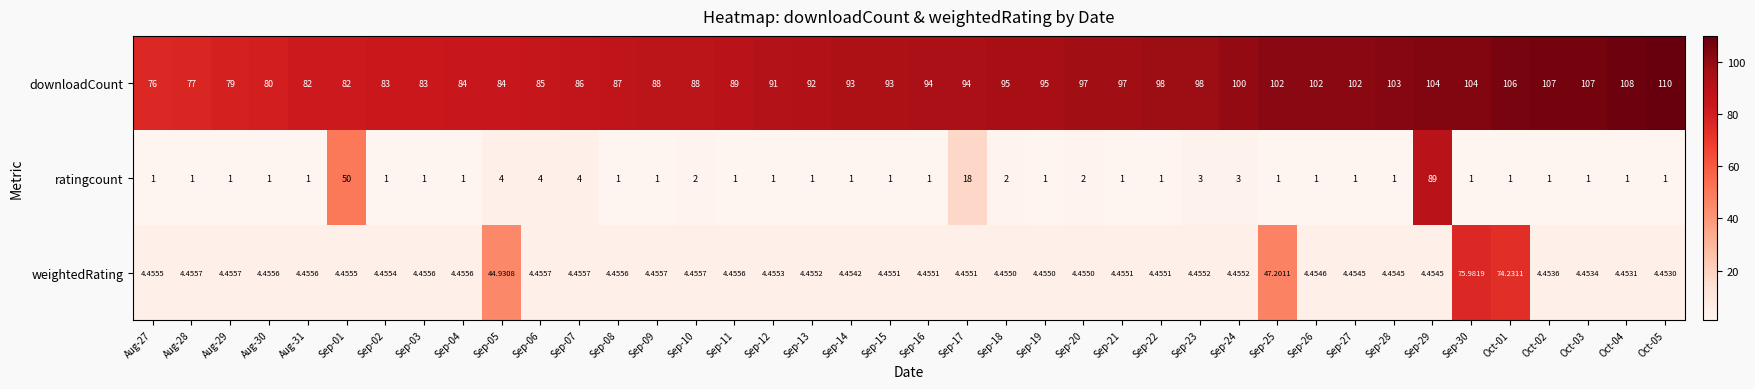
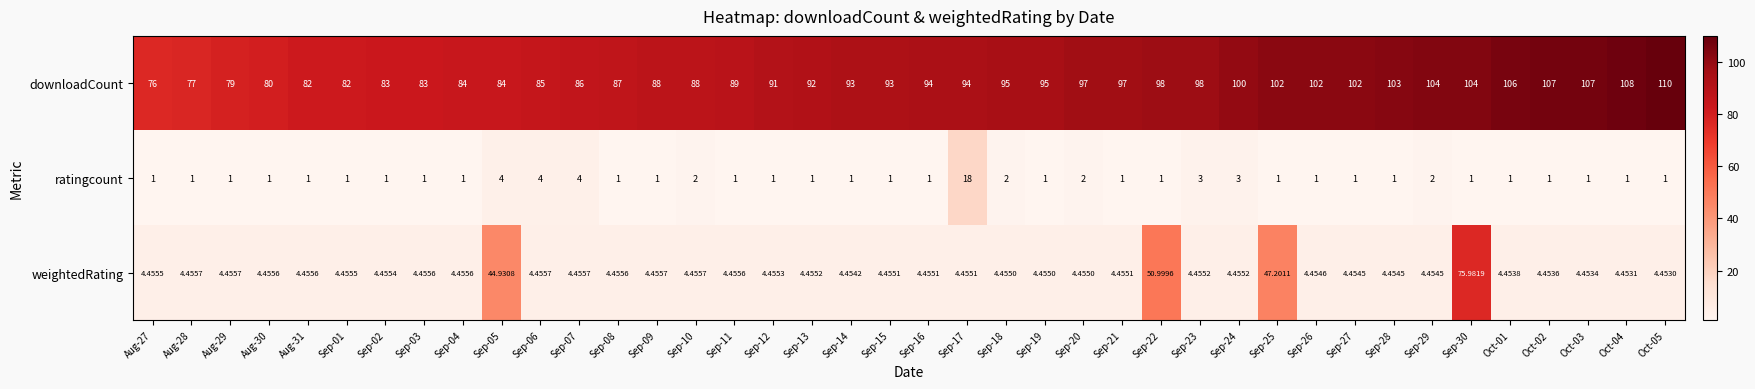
ratingcount, Sep-01: 50 -> 1
ratingcount, Sep-29: 89 -> 2
weightedRating, Sep-22: 4.4551 -> 50.9996
weightedRating, Oct-01: 74.2311 -> 4.4538
